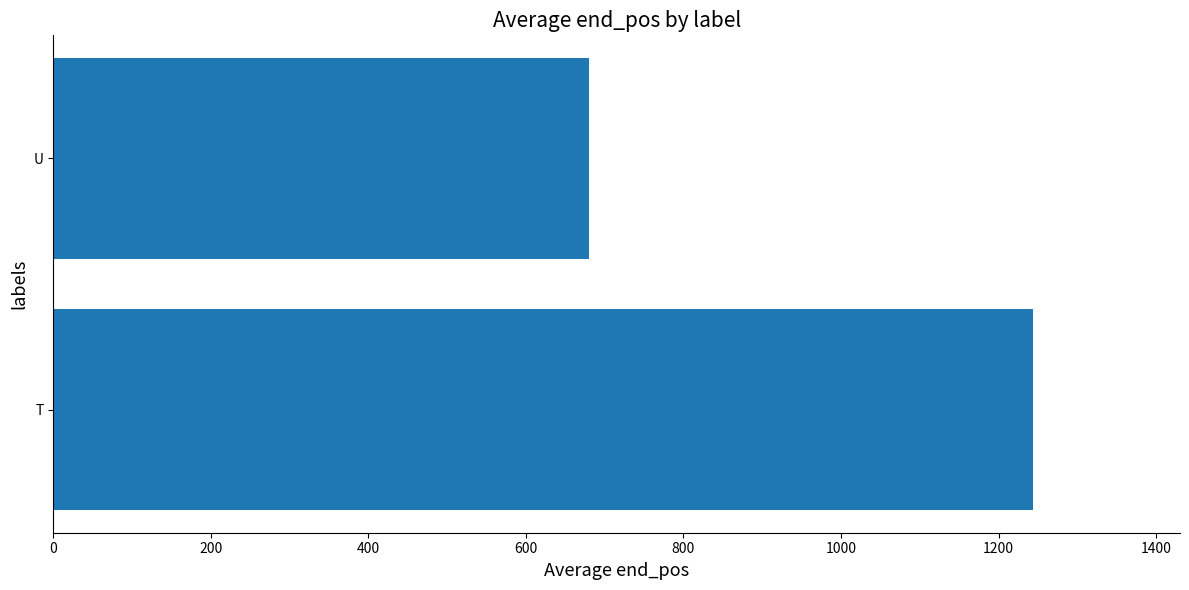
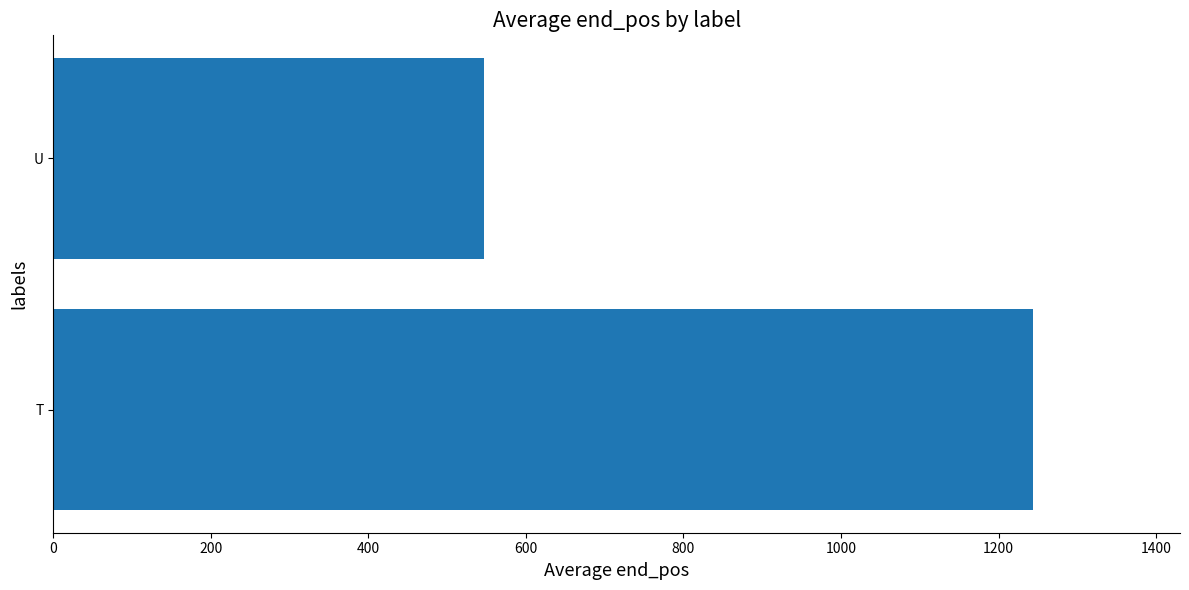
U: 680 -> 550
